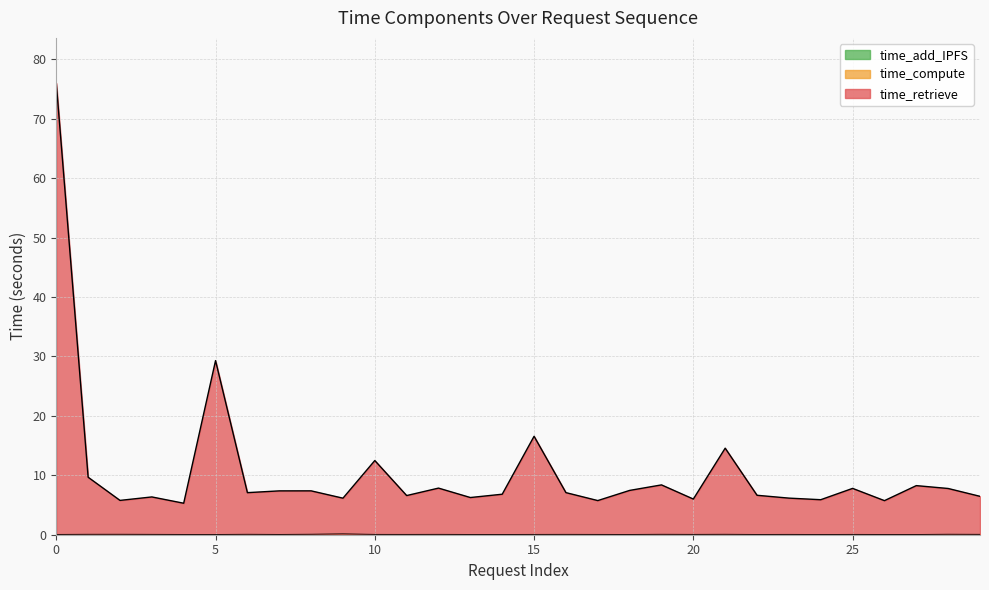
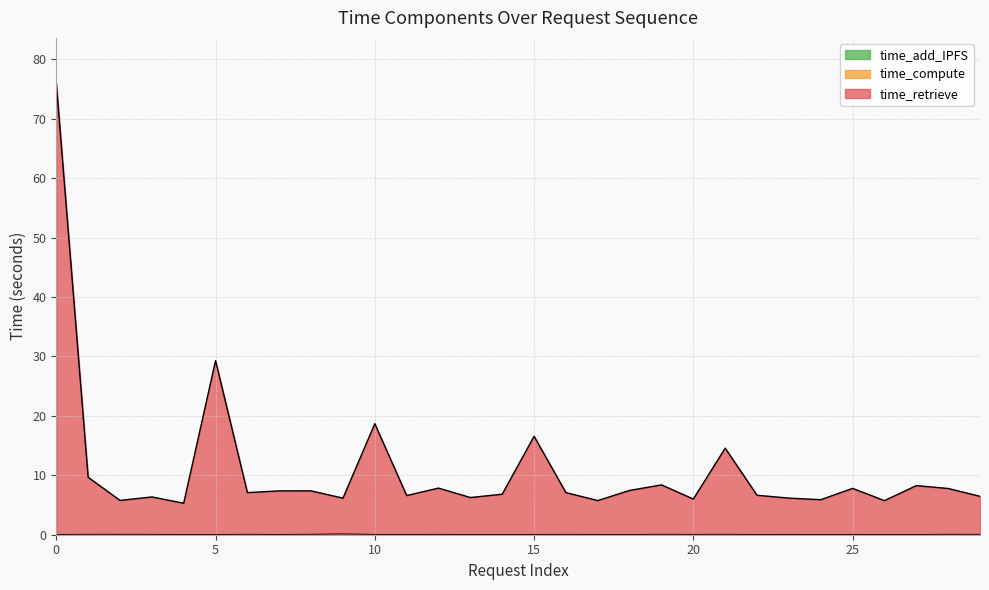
time_retrieve, 10: 12 -> 19
